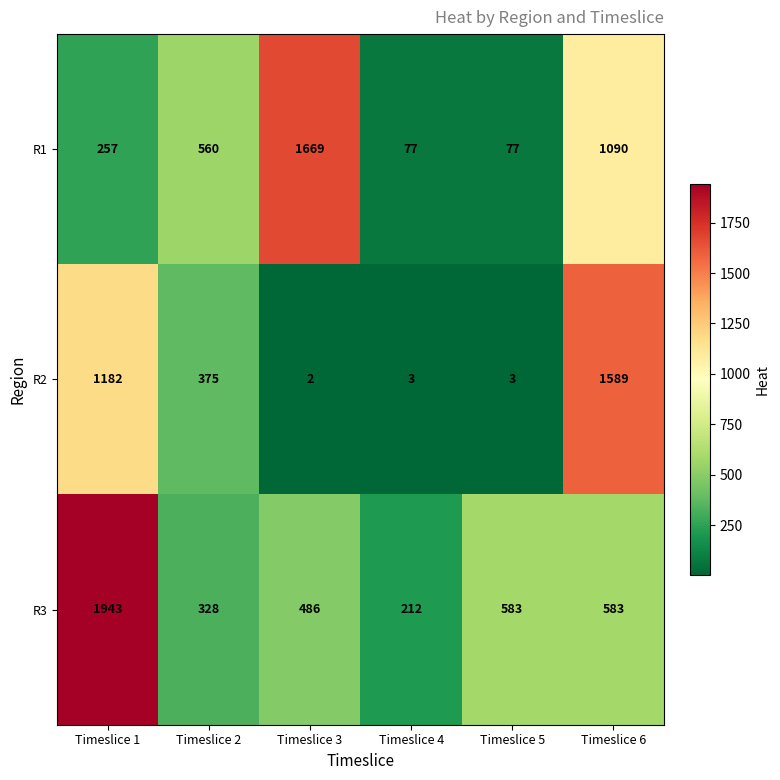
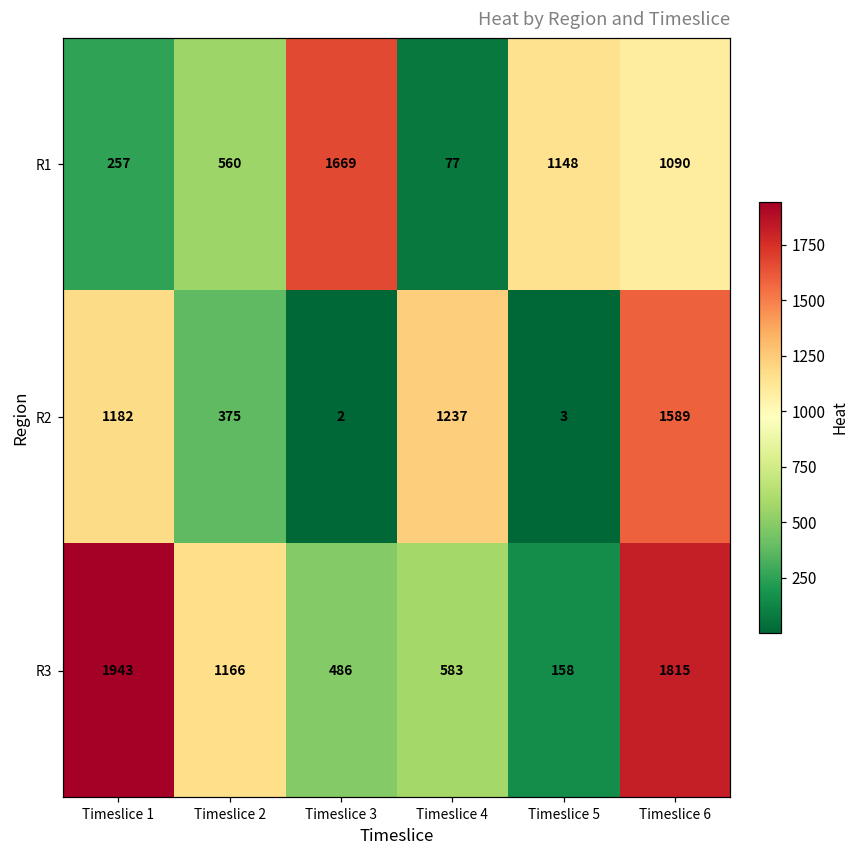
R1, Timeslice 5: 77 -> 1148
R2, Timeslice 4: 3 -> 1237
R3, Timeslice 2: 328 -> 1166
R3, Timeslice 4: 212 -> 583
R3, Timeslice 5: 583 -> 158
R3, Timeslice 6: 583 -> 1815
